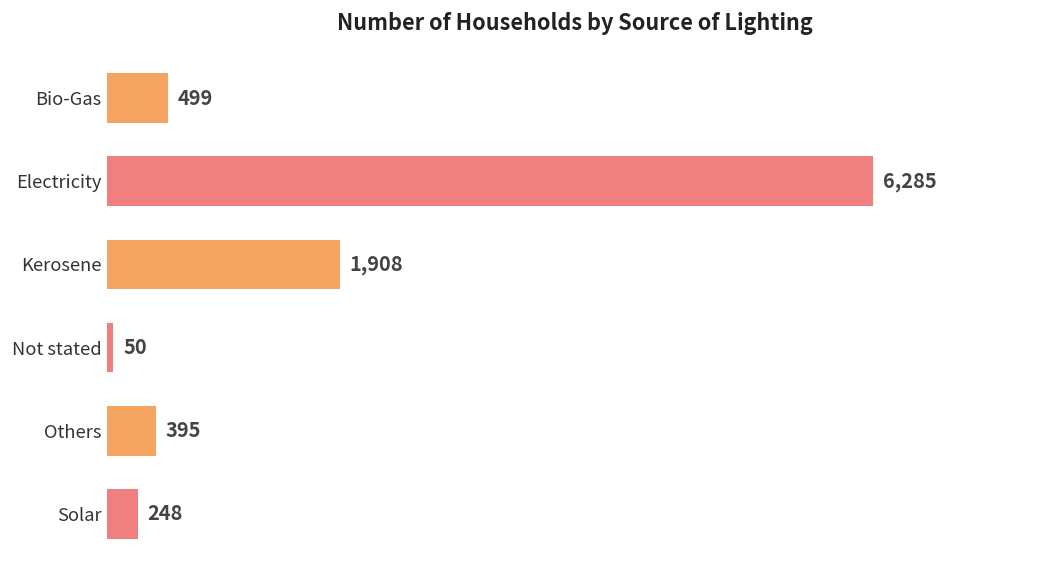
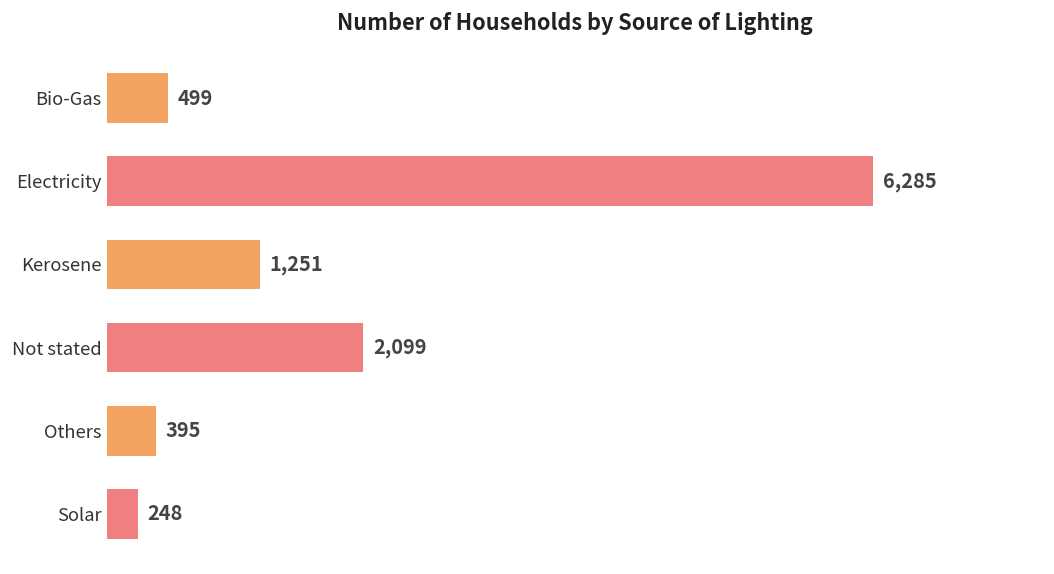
Kerosene: 1,908 -> 1,251
Not stated: 50 -> 2,099
